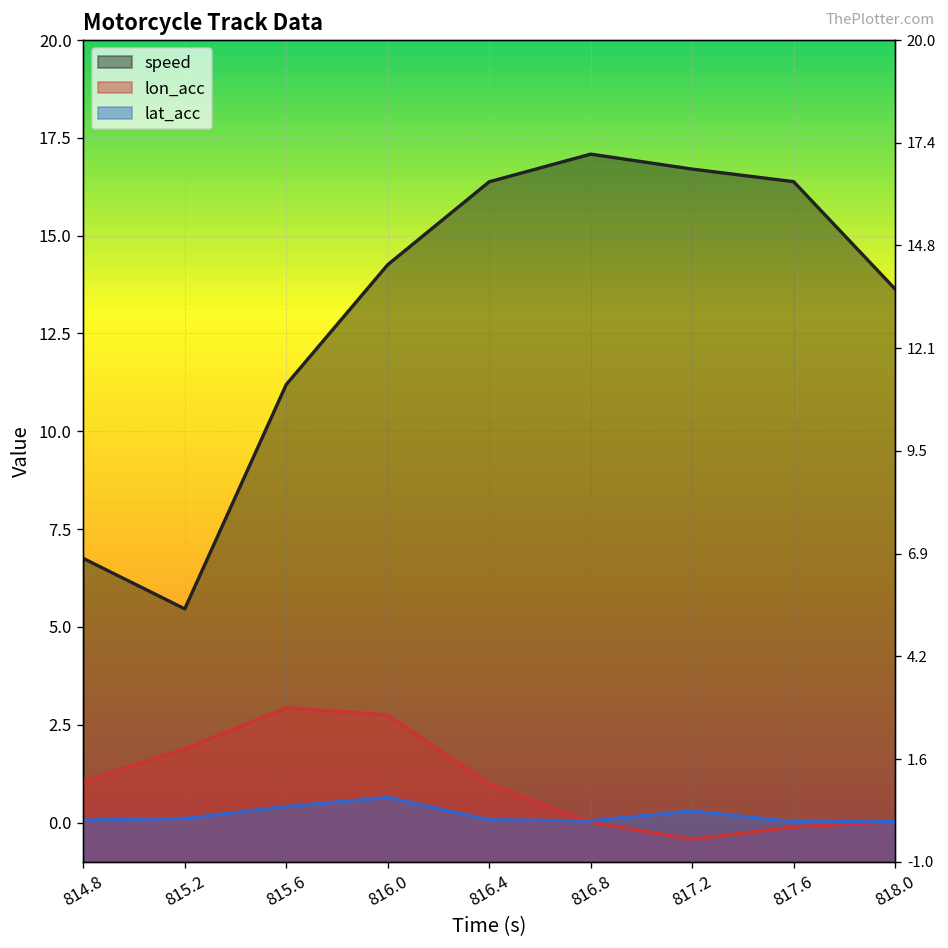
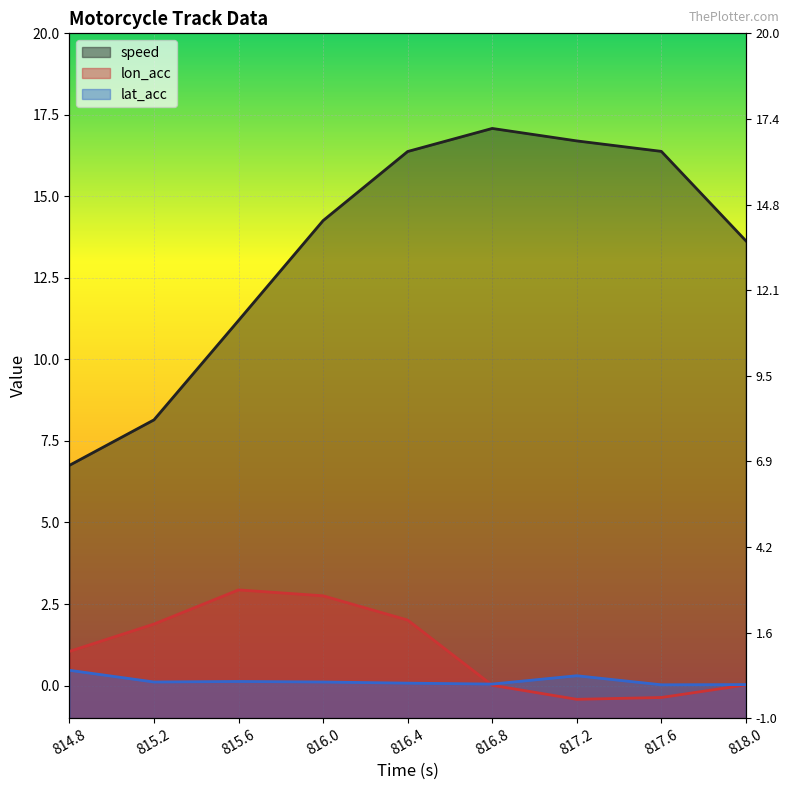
lat_acc, 814.8: 0.1 -> 0.5
speed, 815.2: 5.5 -> 8.1
lat_acc, 815.6: 0.4 -> 0.1
lat_acc, 816.0: 0.6 -> 0.1
lon_acc, 816.4: 1.0 -> 2.0
lon_acc, 817.6: -0.1 -> -0.4
